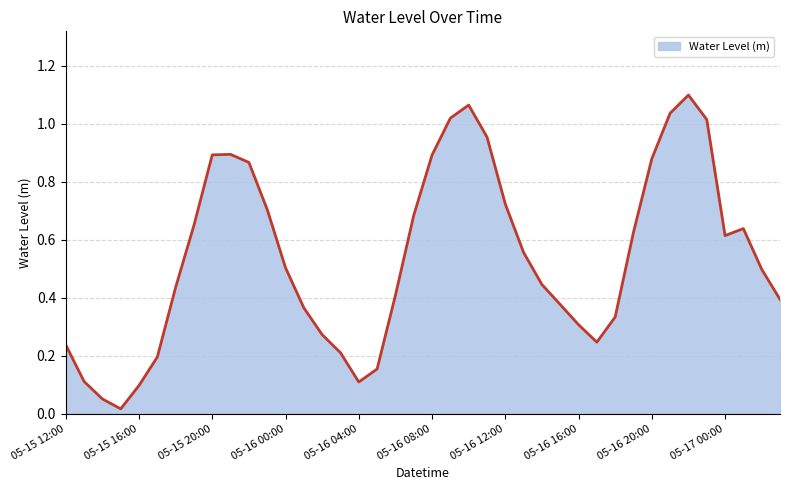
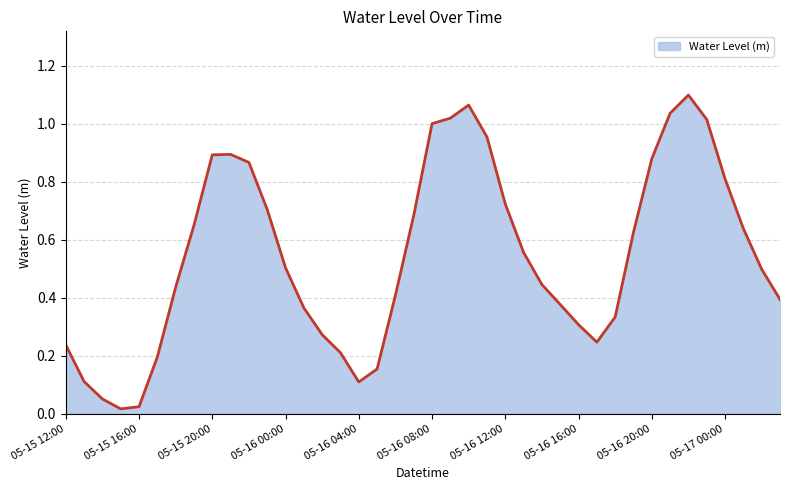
05-15 16:00: 0.10 -> 0.02
05-16 08:00: 0.89 -> 1.00
05-17 00:00: 0.61 -> 0.81
